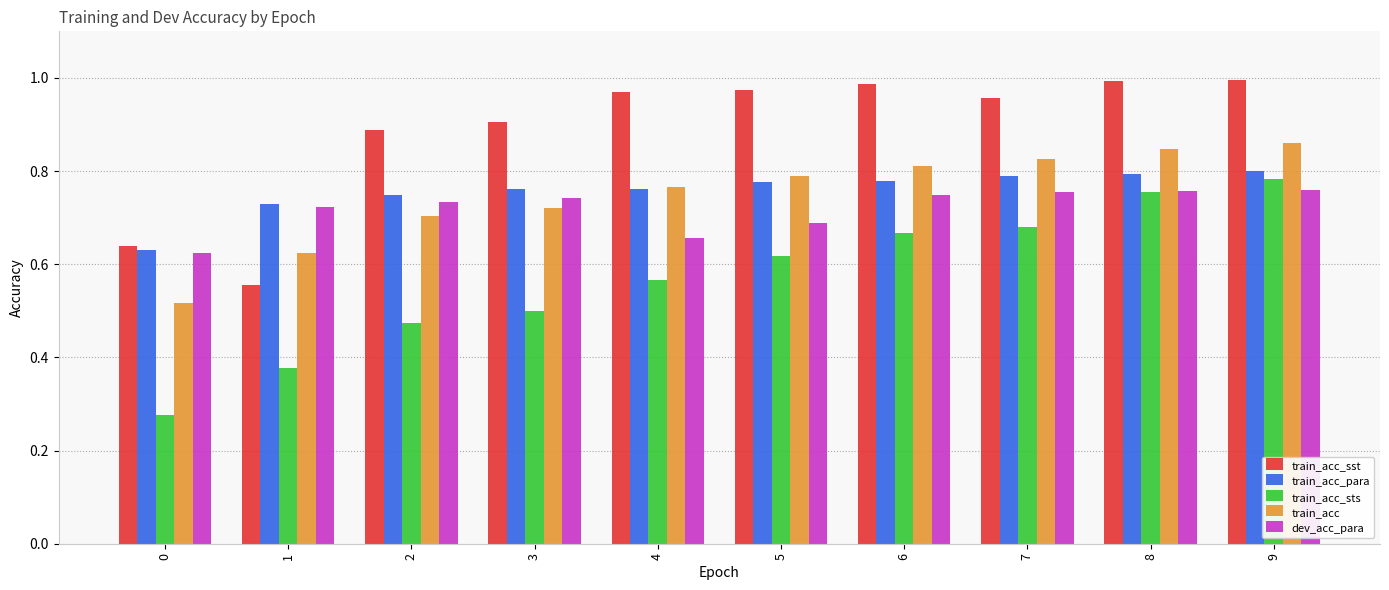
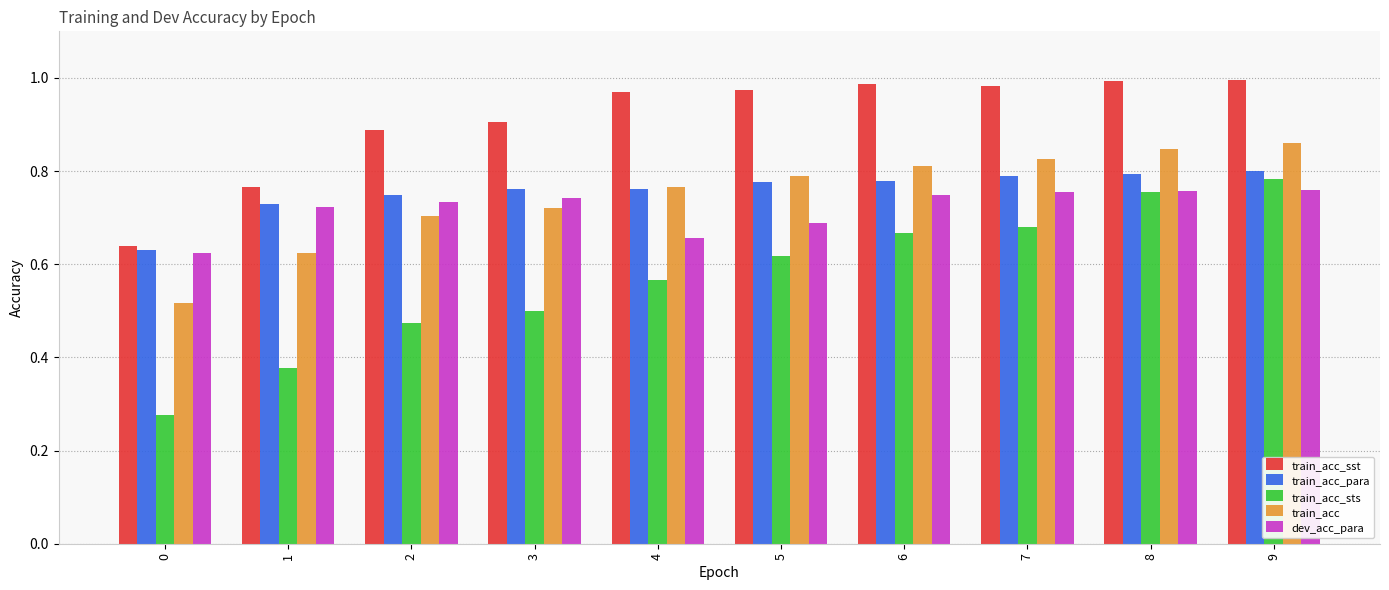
train_acc_sst, 1: 0.55 -> 0.77
train_acc_sst, 7: 0.96 -> 0.98
